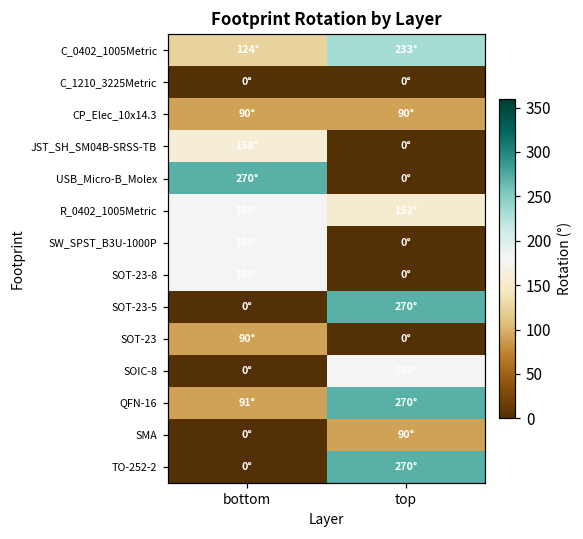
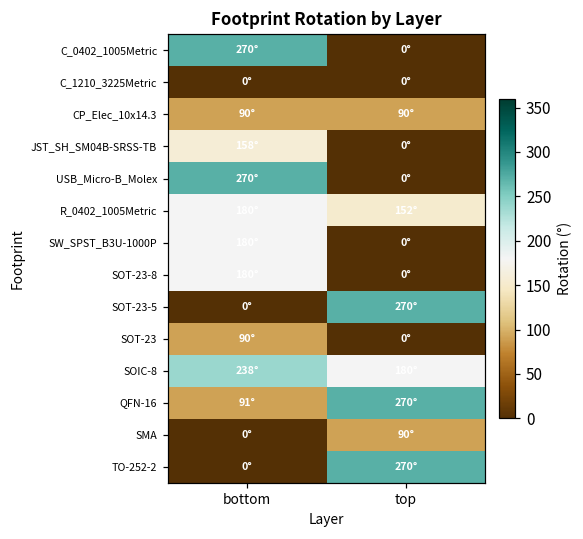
C_0402_1005Metric, bottom: 124° -> 270°
C_0402_1005Metric, top: 233° -> 0°
SOIC-8, bottom: 0° -> 238°
